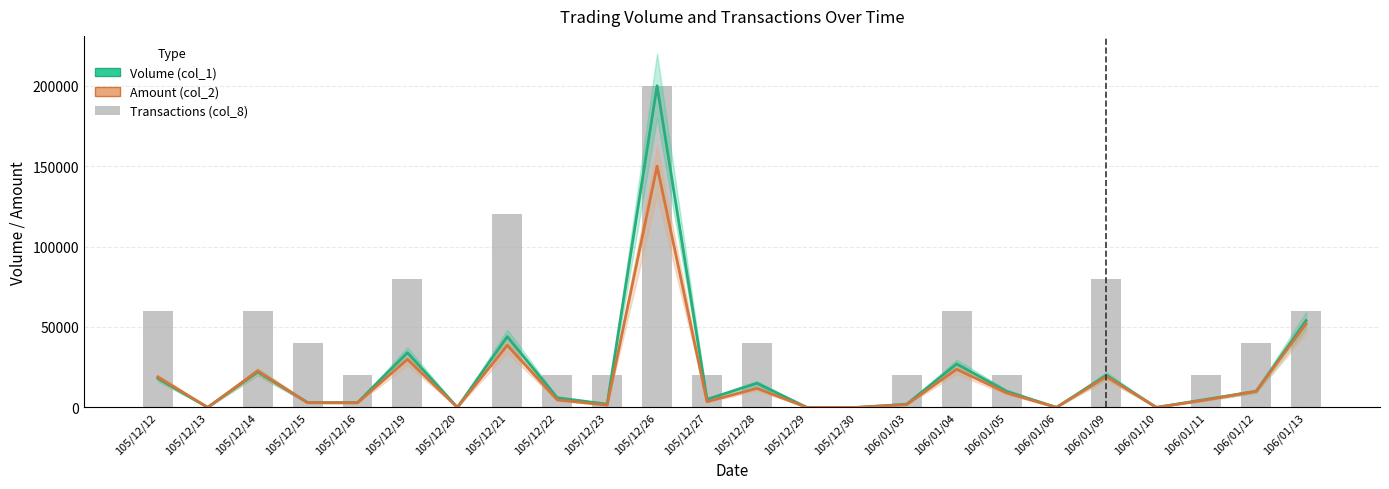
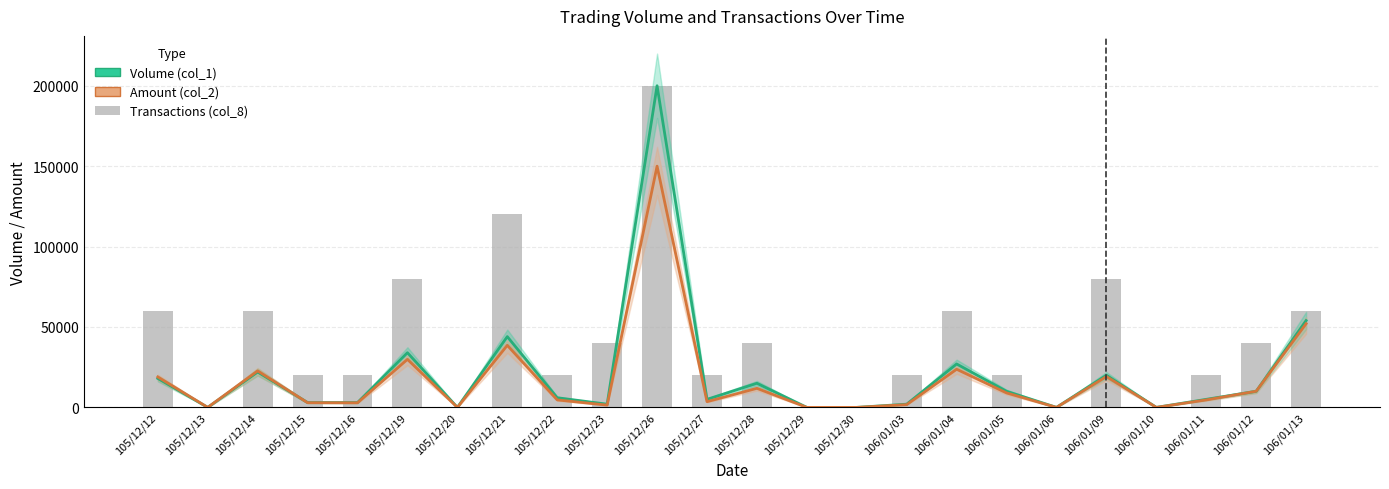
Transactions (col_8), 105/12/15: 40000 -> 20000
Transactions (col_8), 105/12/23: 20000 -> 40000
